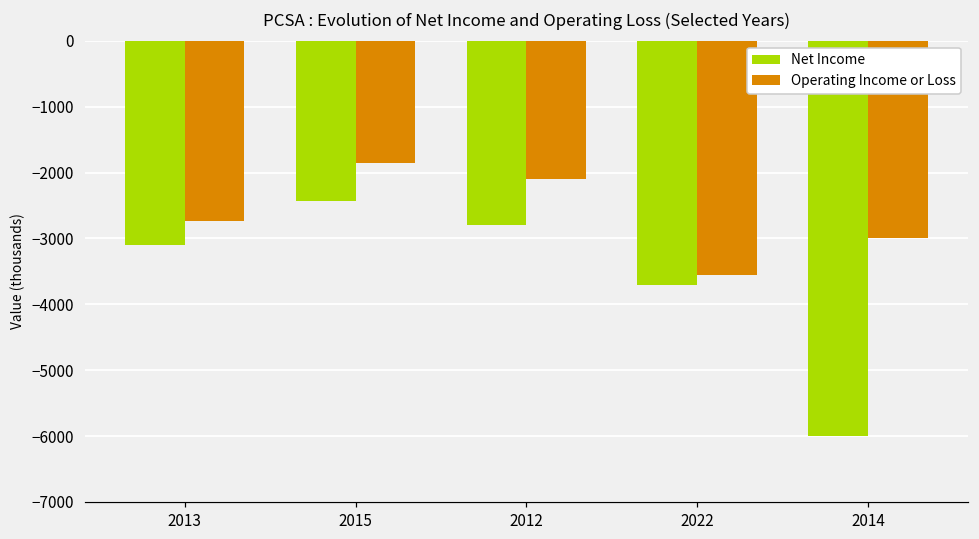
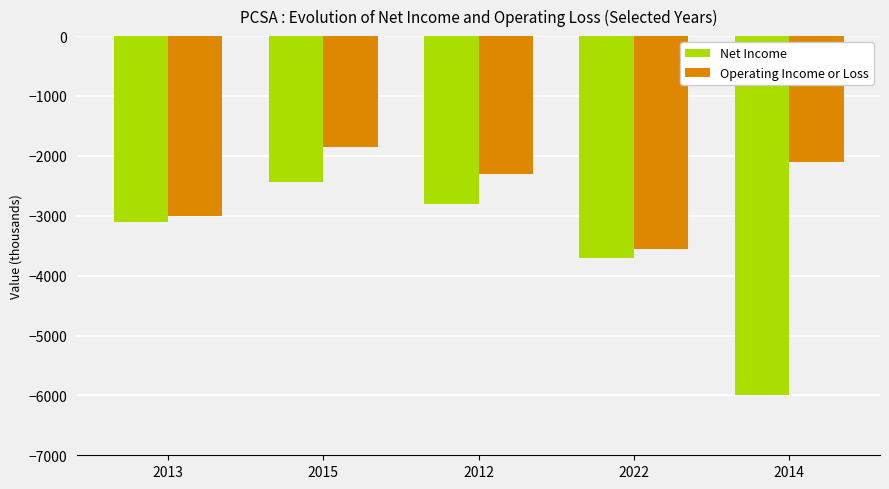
Operating Income or Loss, 2013: -2700 -> -3000
Operating Income or Loss, 2012: -2100 -> -2300
Operating Income or Loss, 2014: -3000 -> -2100
